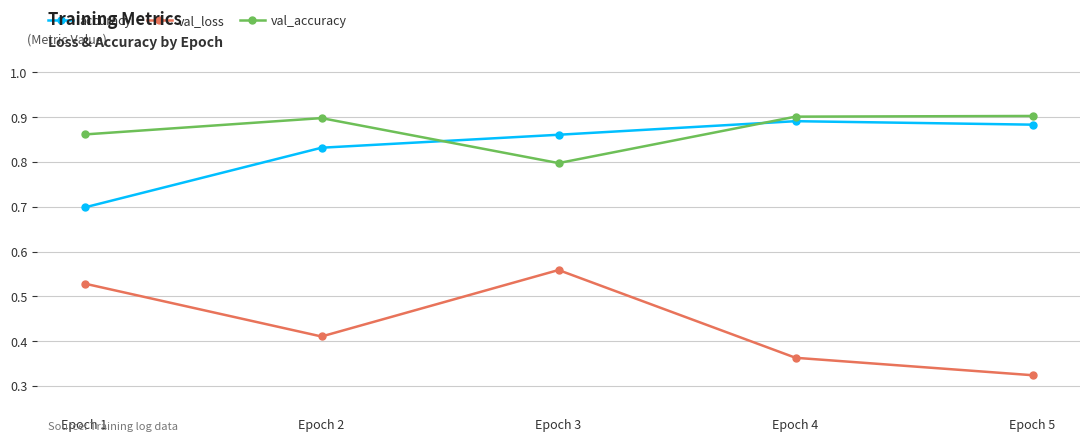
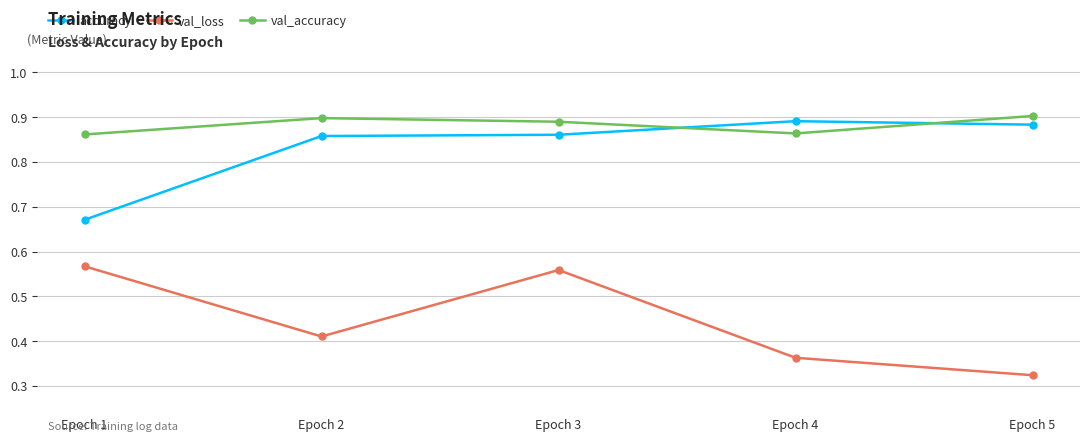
accuracy, Epoch 1: 0.70 -> 0.67
val_loss, Epoch 1: 0.53 -> 0.57
accuracy, Epoch 2: 0.83 -> 0.86
val_accuracy, Epoch 3: 0.80 -> 0.89
val_accuracy, Epoch 4: 0.90 -> 0.86
